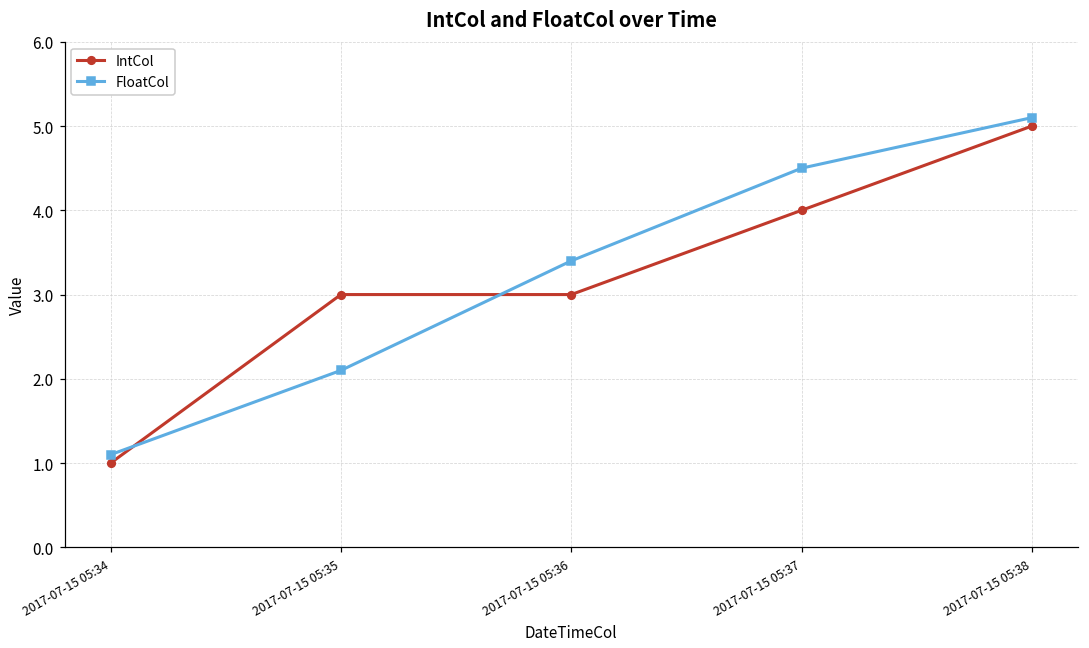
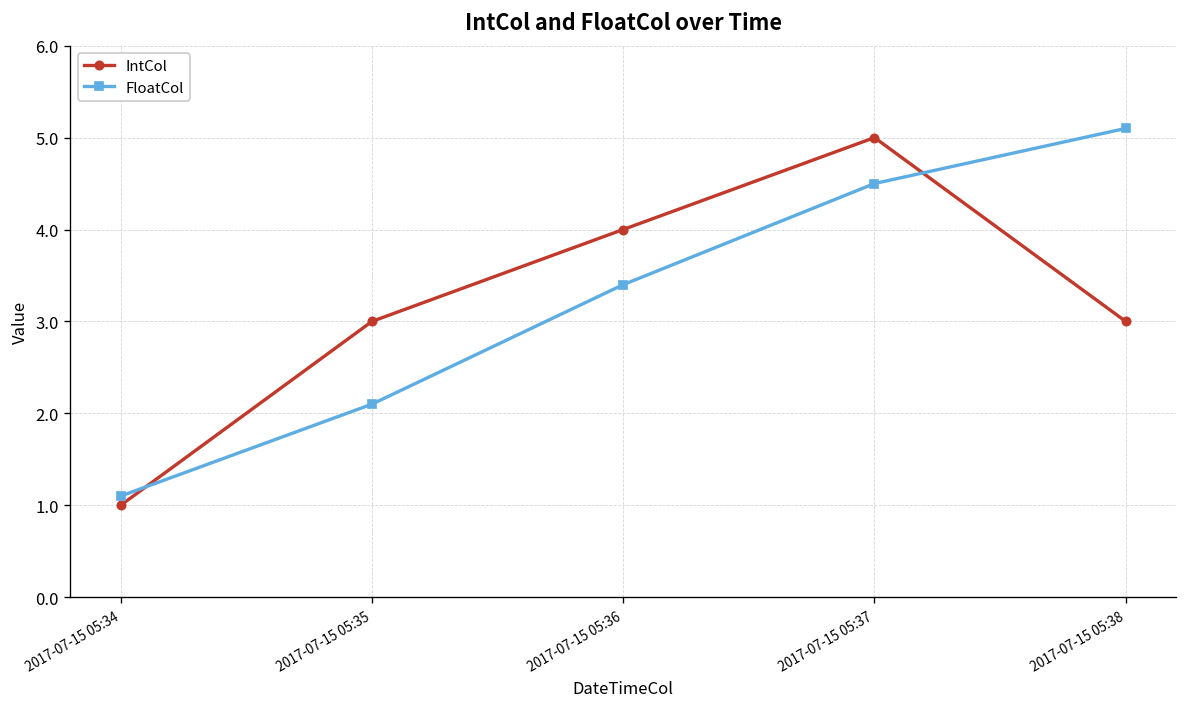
IntCol, 2017-07-15 05:36: 3 -> 4
IntCol, 2017-07-15 05:37: 4 -> 5
IntCol, 2017-07-15 05:38: 5 -> 3
